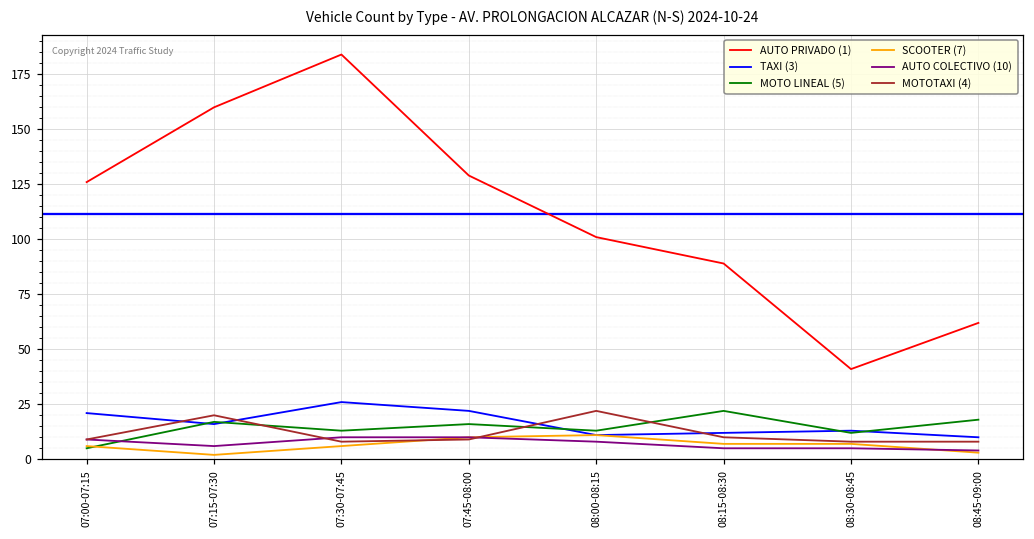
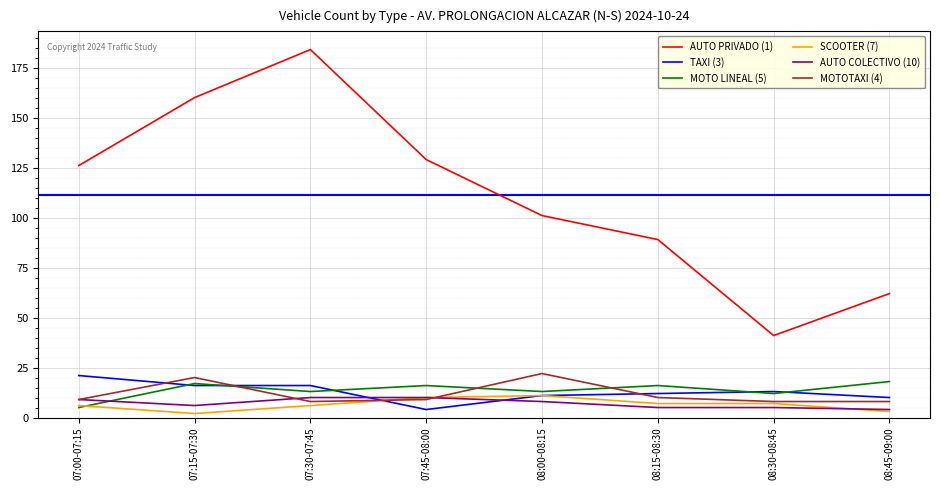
TAXI (3), 07:30-07:45: 26 -> 16
TAXI (3), 07:45-08:00: 22 -> 4
MOTO LINEAL (5), 08:15-08:30: 22 -> 16
